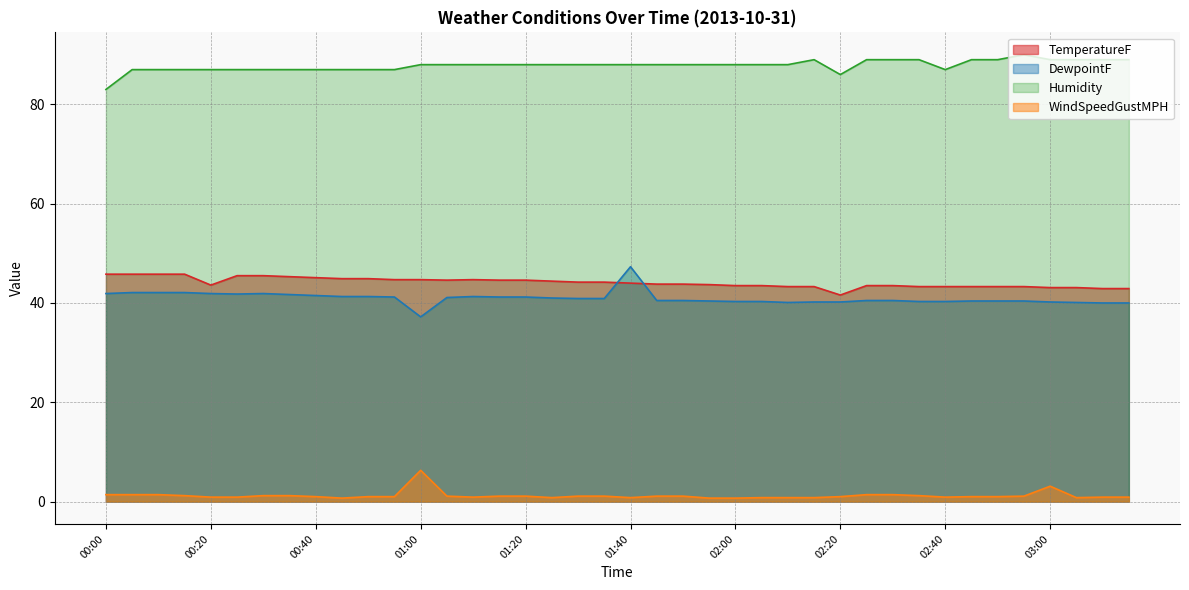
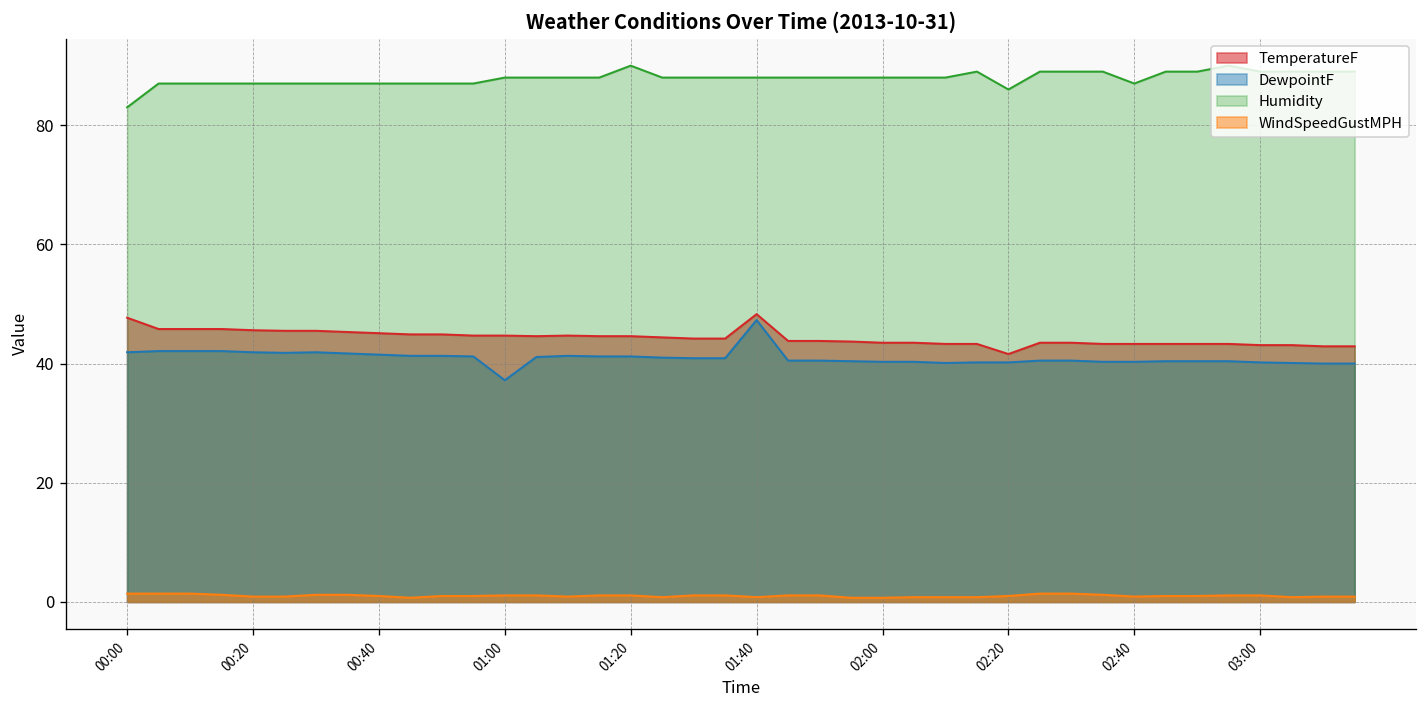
TemperatureF, 00:00: 46 -> 48
TemperatureF, 00:20: 44 -> 46
WindSpeedGustMPH, 01:00: 6 -> 1
Humidity, 01:20: 88 -> 90
TemperatureF, 01:40: 44 -> 48
WindSpeedGustMPH, 03:00: 3 -> 1
